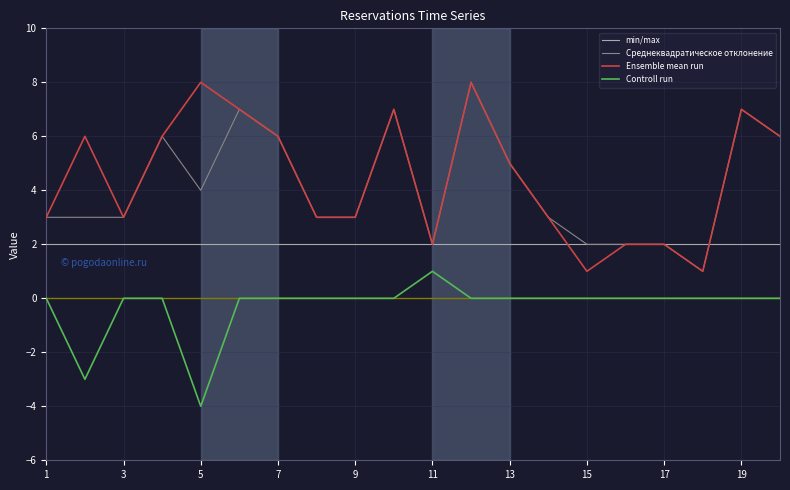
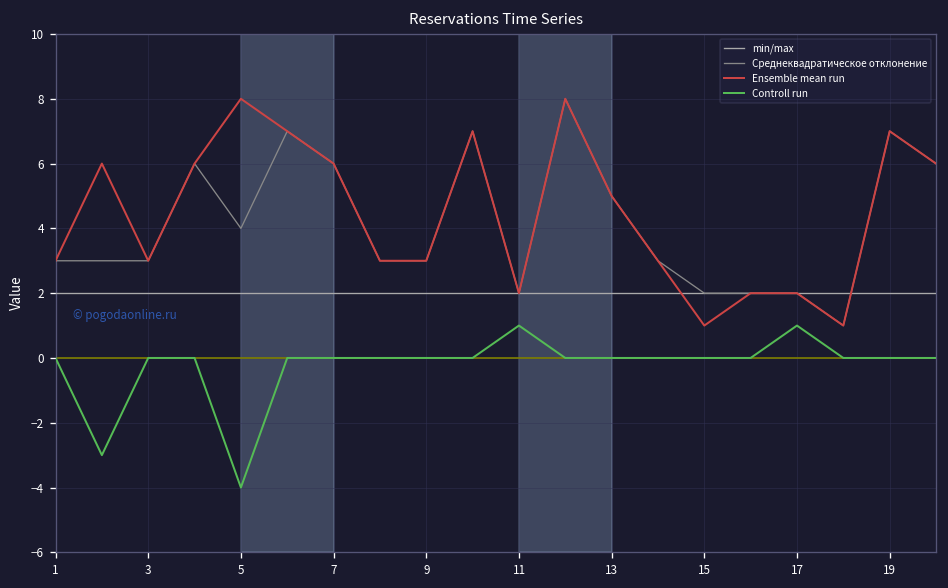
Controll run, 17: 0 -> 1
